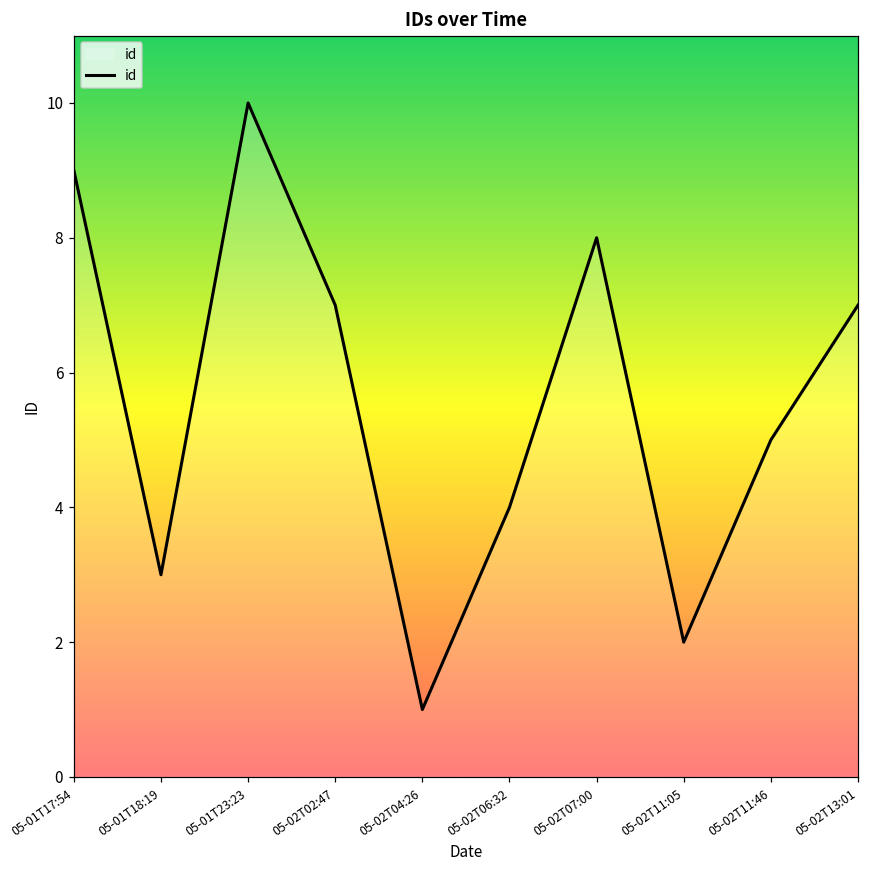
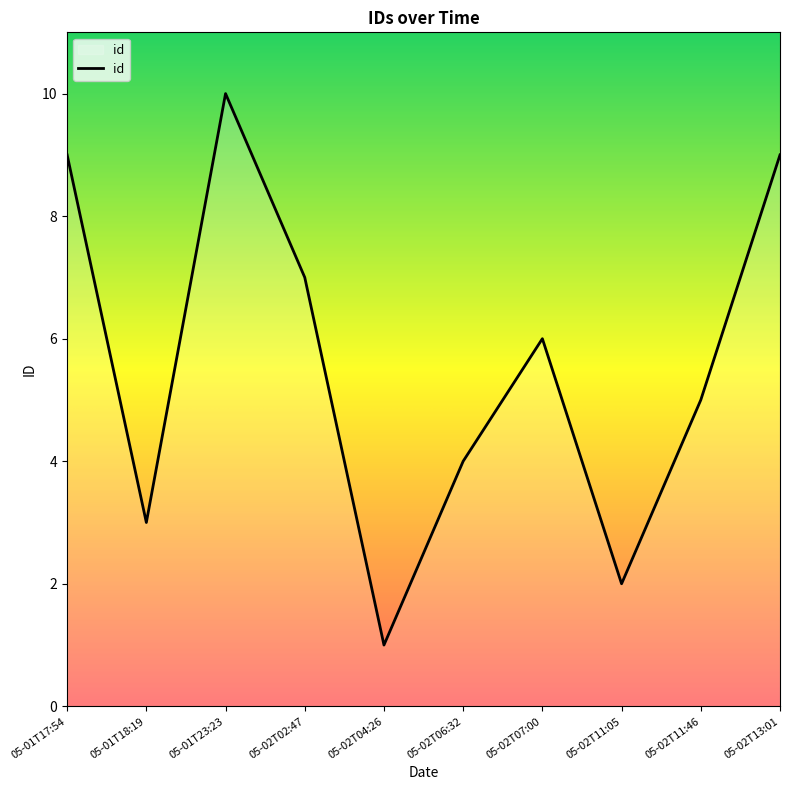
05-02T07:00: 8 -> 6
05-02T13:01: 7 -> 9
